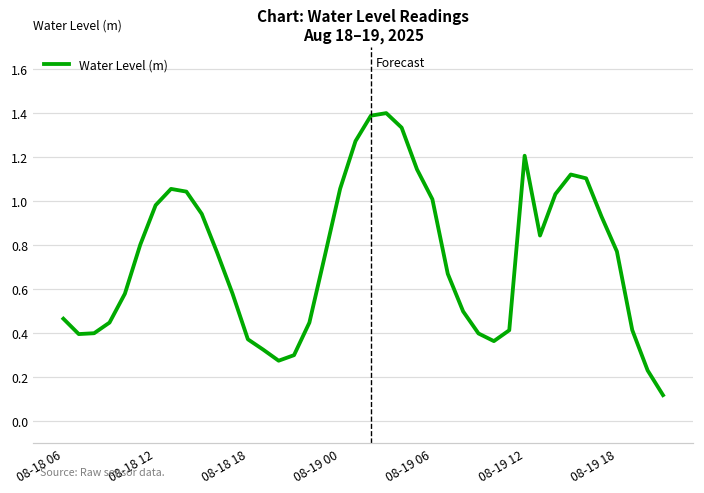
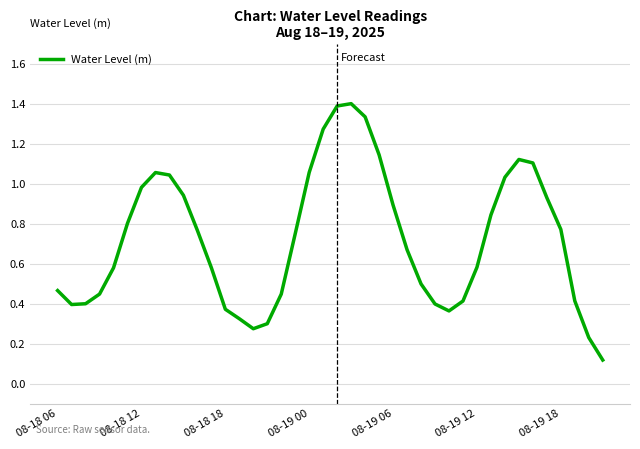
08-19 06: 1.01 -> 0.89
08-19 12: 1.21 -> 0.58
